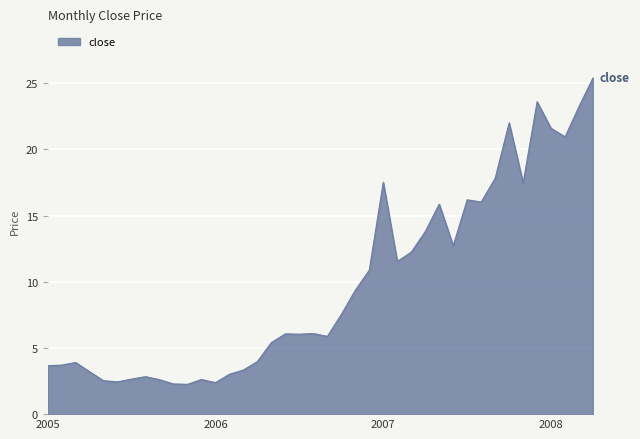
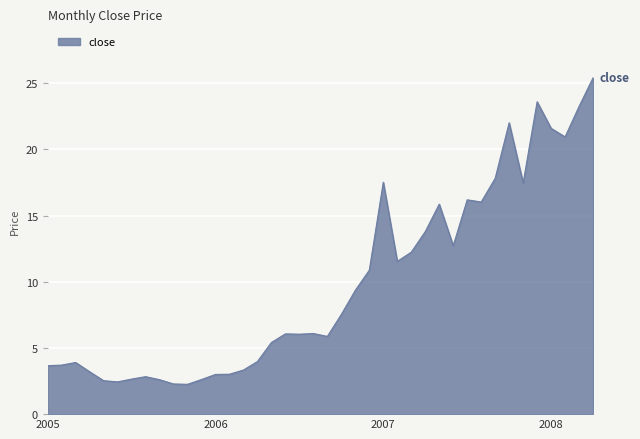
2006: 2.4 -> 3.0
